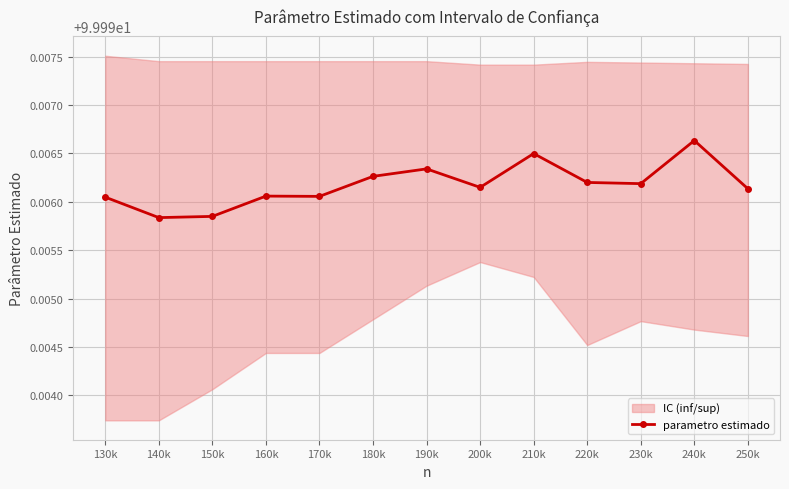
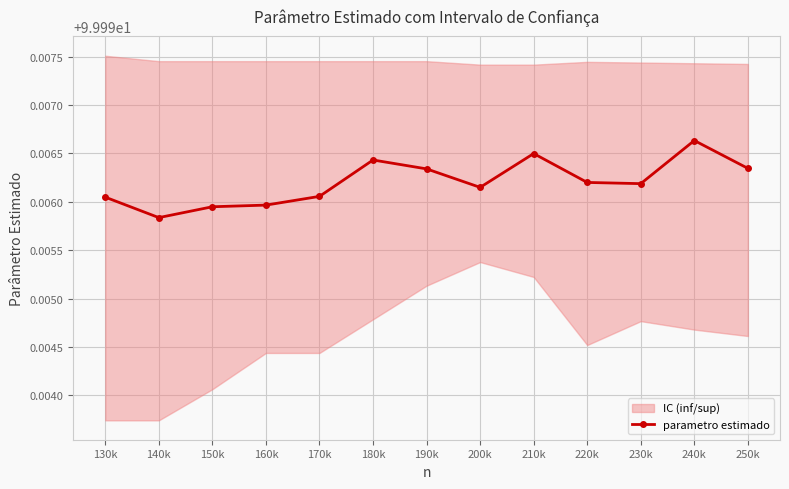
parametro estimado, 150k: 99.9958 -> 99.9959
parametro estimado, 160k: 99.9961 -> 99.9960
parametro estimado, 180k: 99.9963 -> 99.9964
parametro estimado, 250k: 99.9961 -> 99.9963
